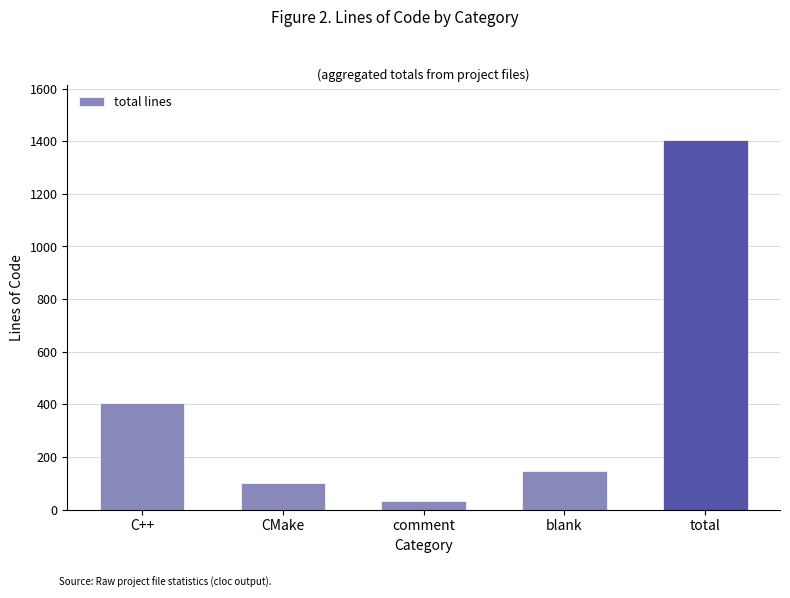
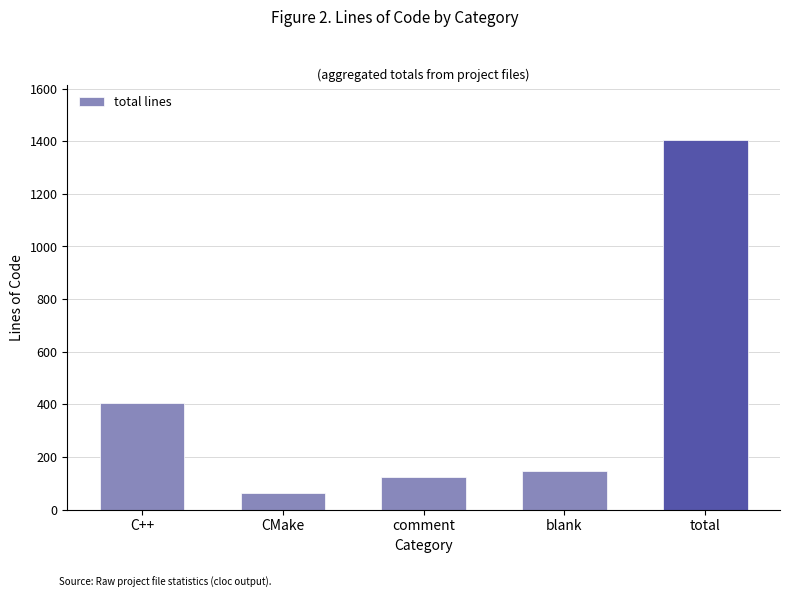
CMake: 100 -> 60
comment: 30 -> 130
